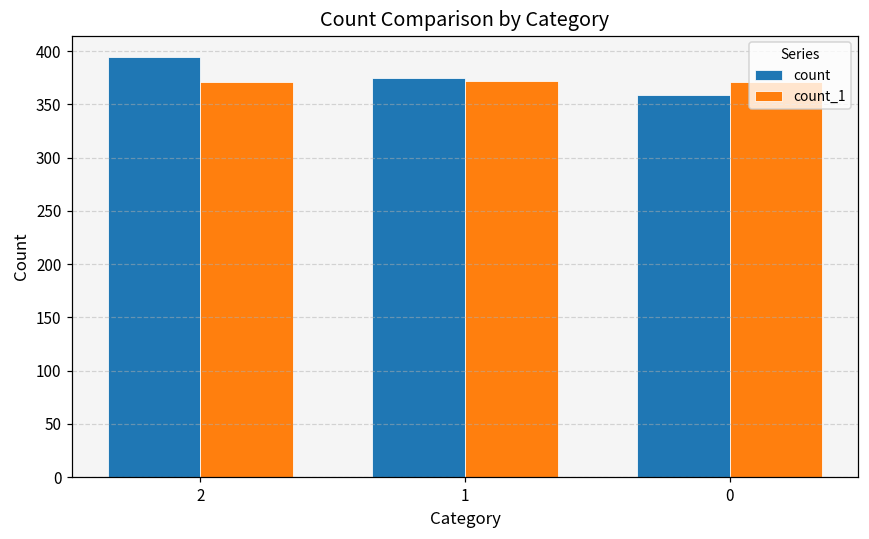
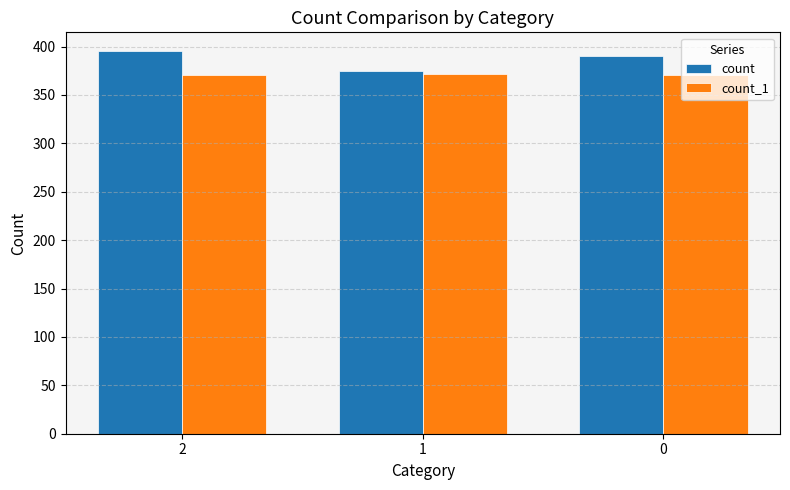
count, 0: 360 -> 390
